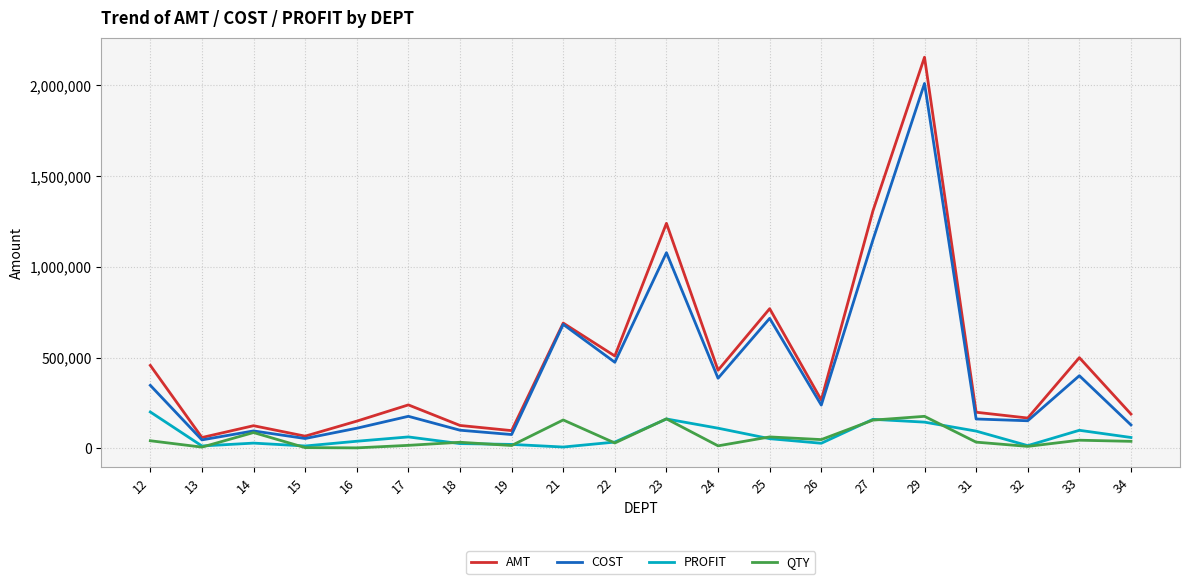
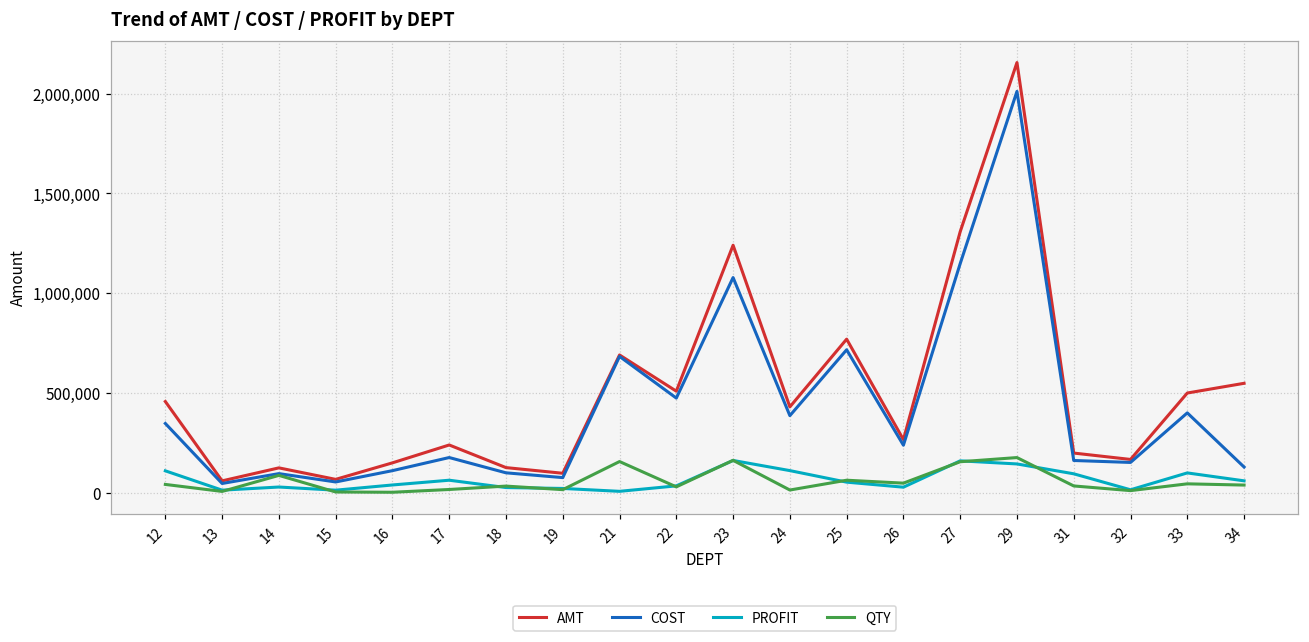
PROFIT, 12: 200,000 -> 110,000
AMT, 34: 190,000 -> 550,000
